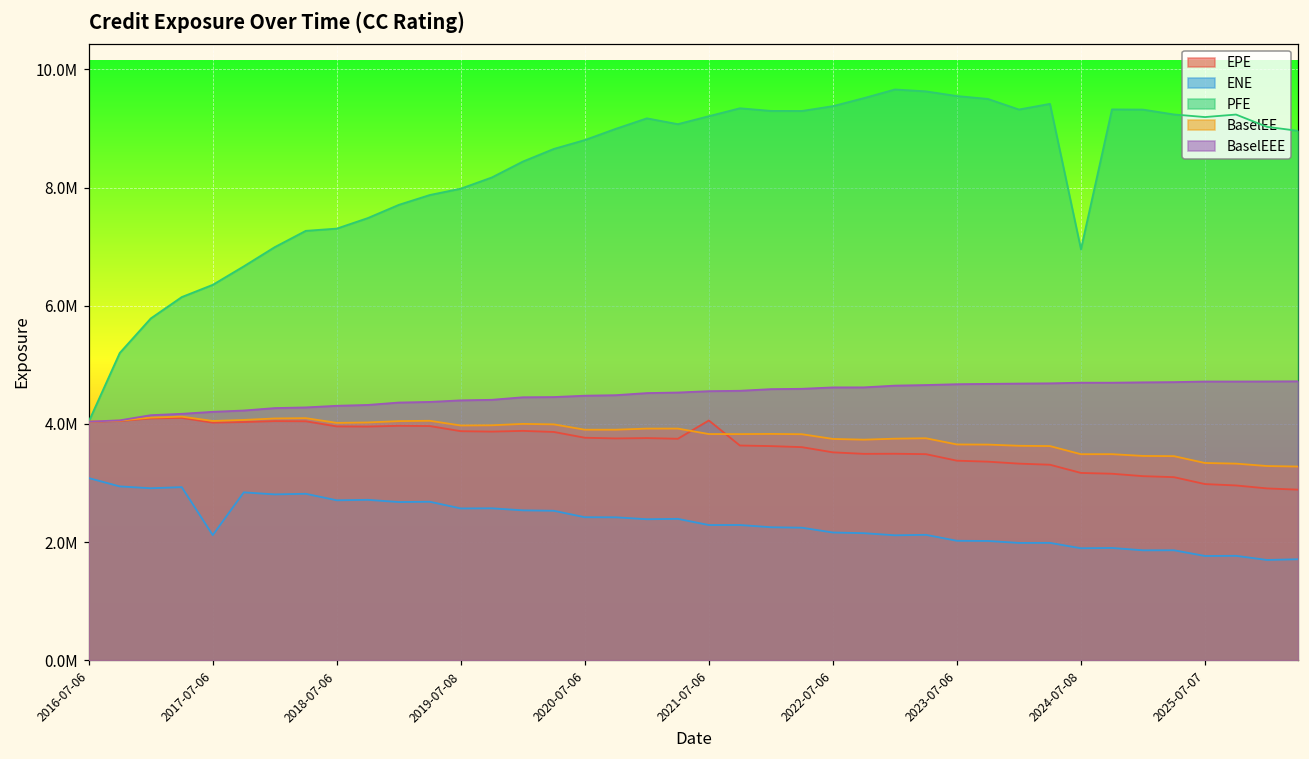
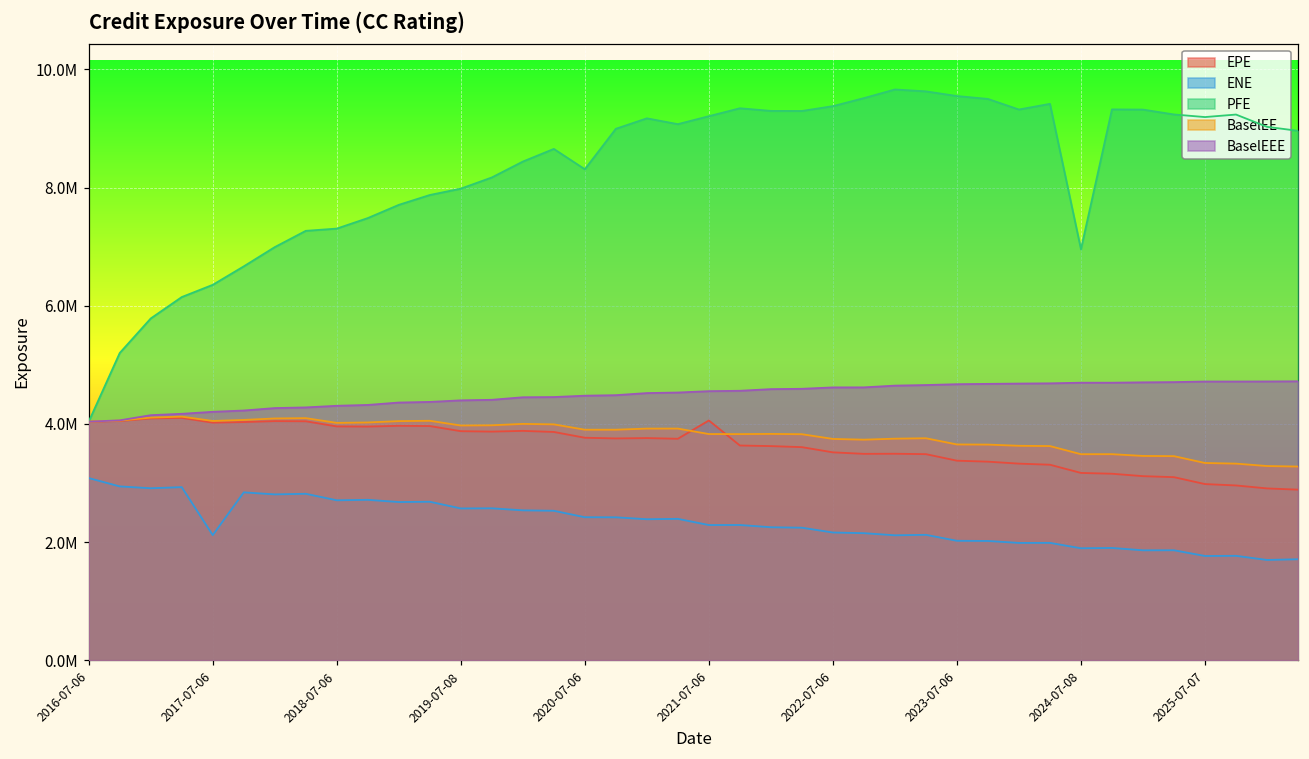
PFE, 2020-07-06: 8800000 -> 8300000
